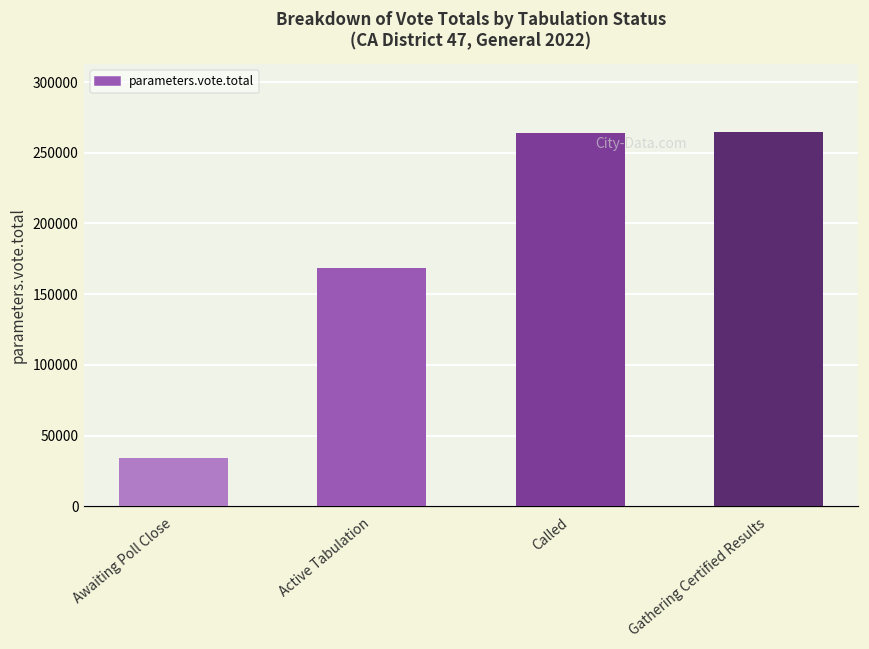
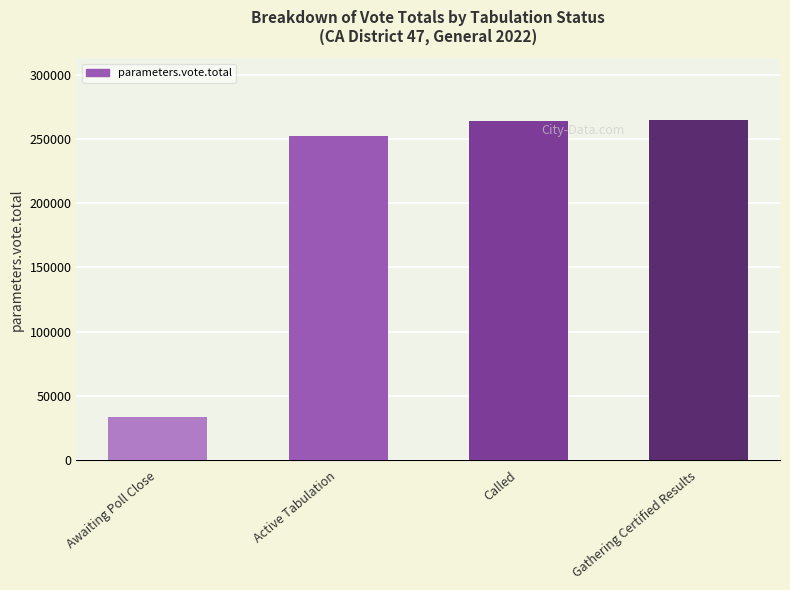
Active Tabulation: 168000 -> 252000
